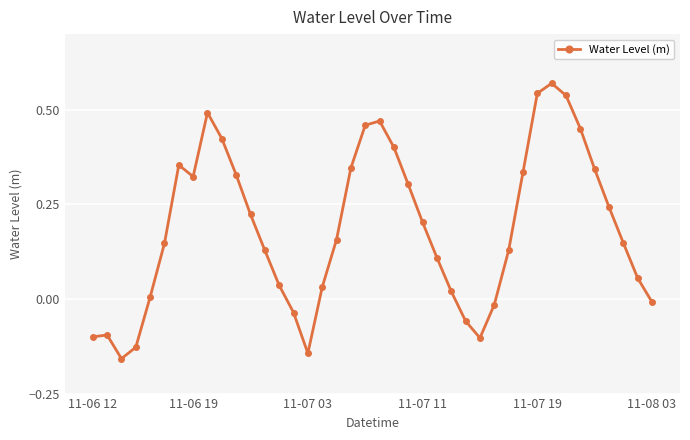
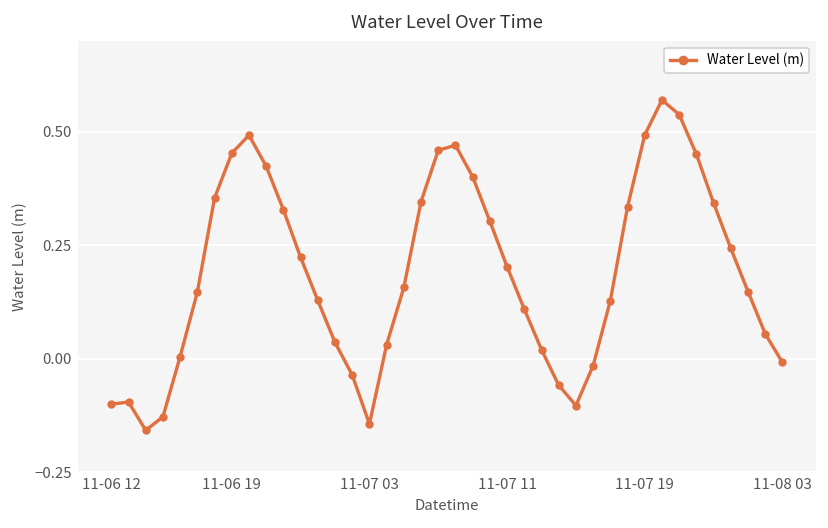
11-06 19: 0.32 -> 0.45
11-07 19: 0.54 -> 0.49
